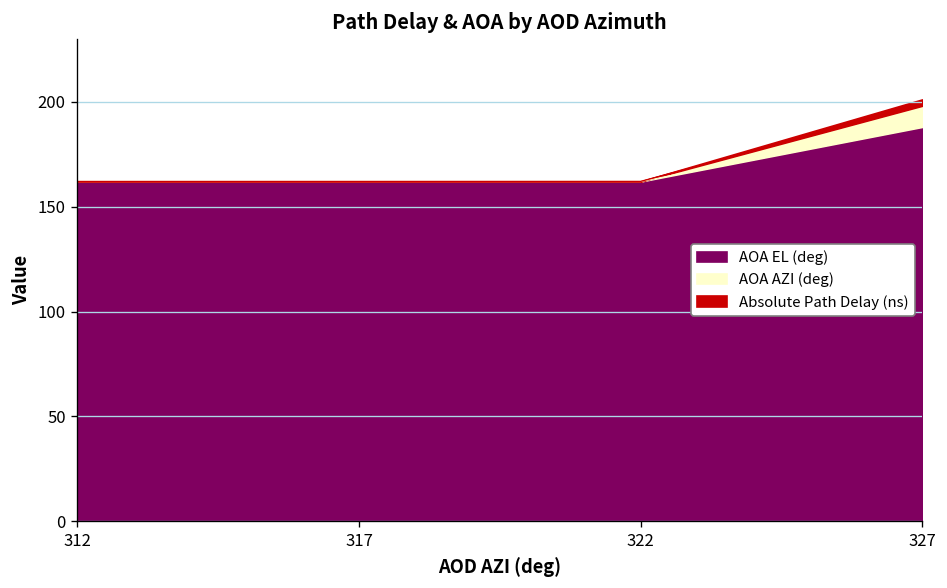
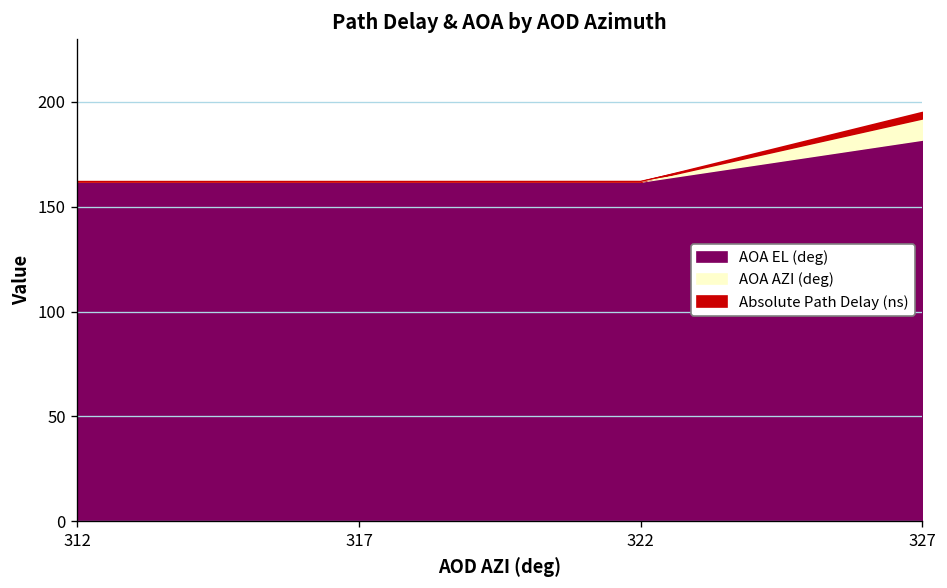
AOA EL (deg), 327: 188 -> 182
